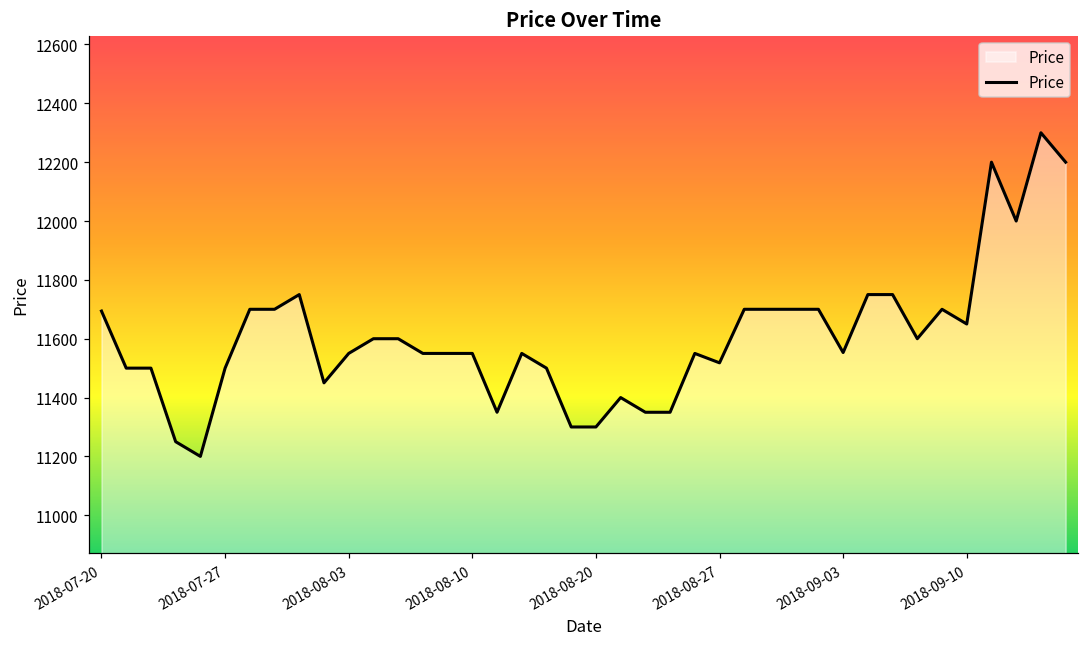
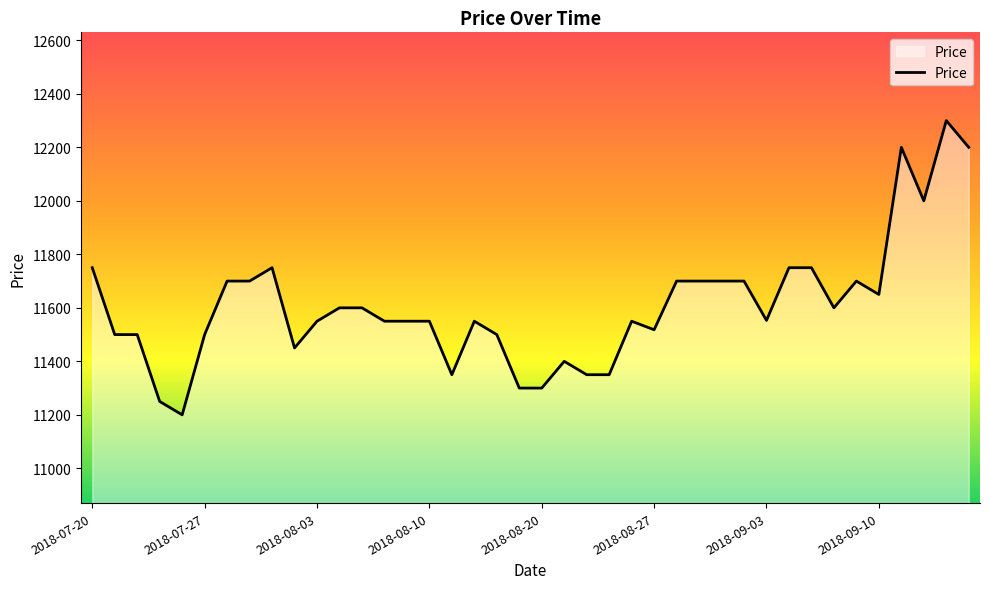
2018-07-20: 11690 -> 11750
